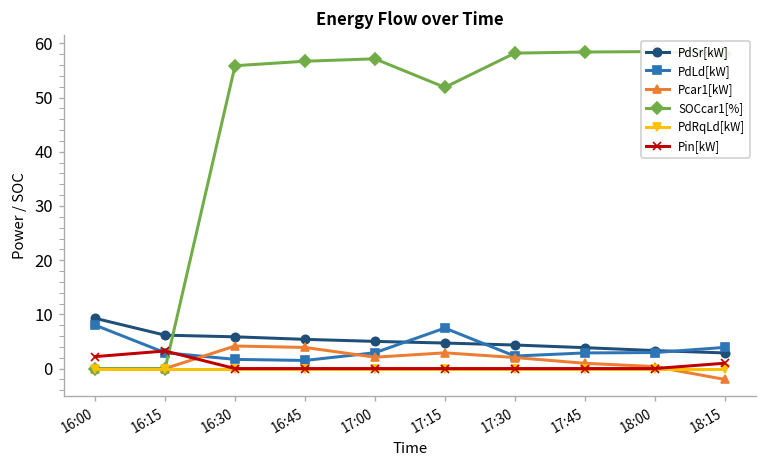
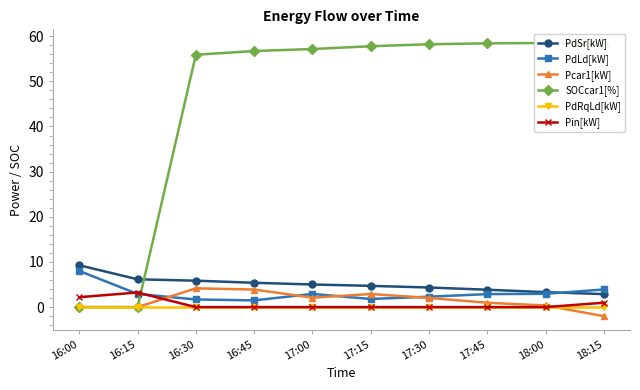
PdLd[kW], 17:15: 7 -> 2
SOCcar1[%], 17:15: 52 -> 58
